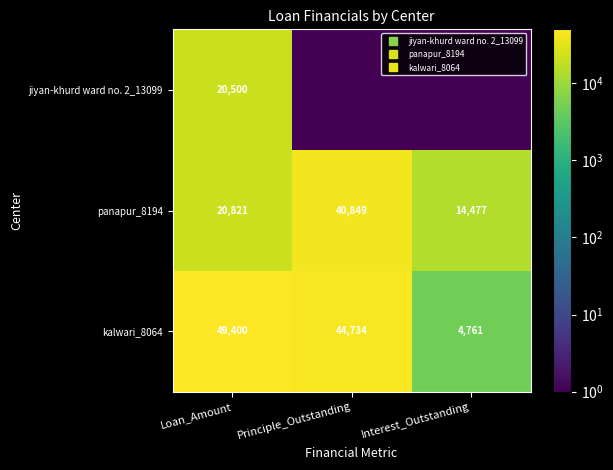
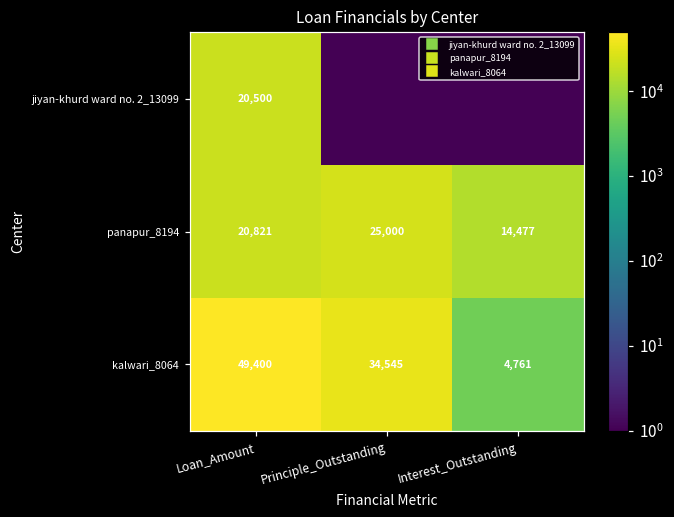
panapur_8194, Principle_Outstanding: 40,849 -> 25,000
kalwari_8064, Principle_Outstanding: 44,734 -> 34,545
